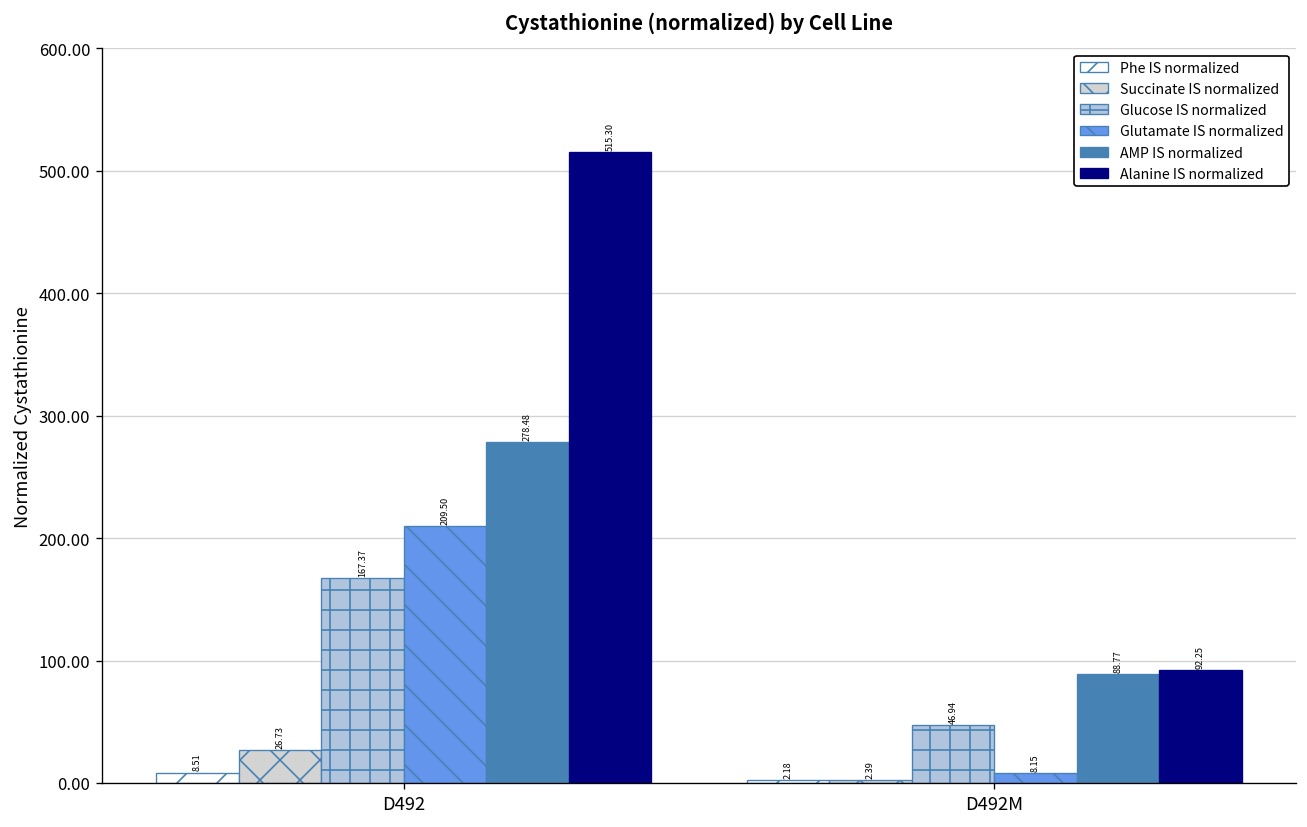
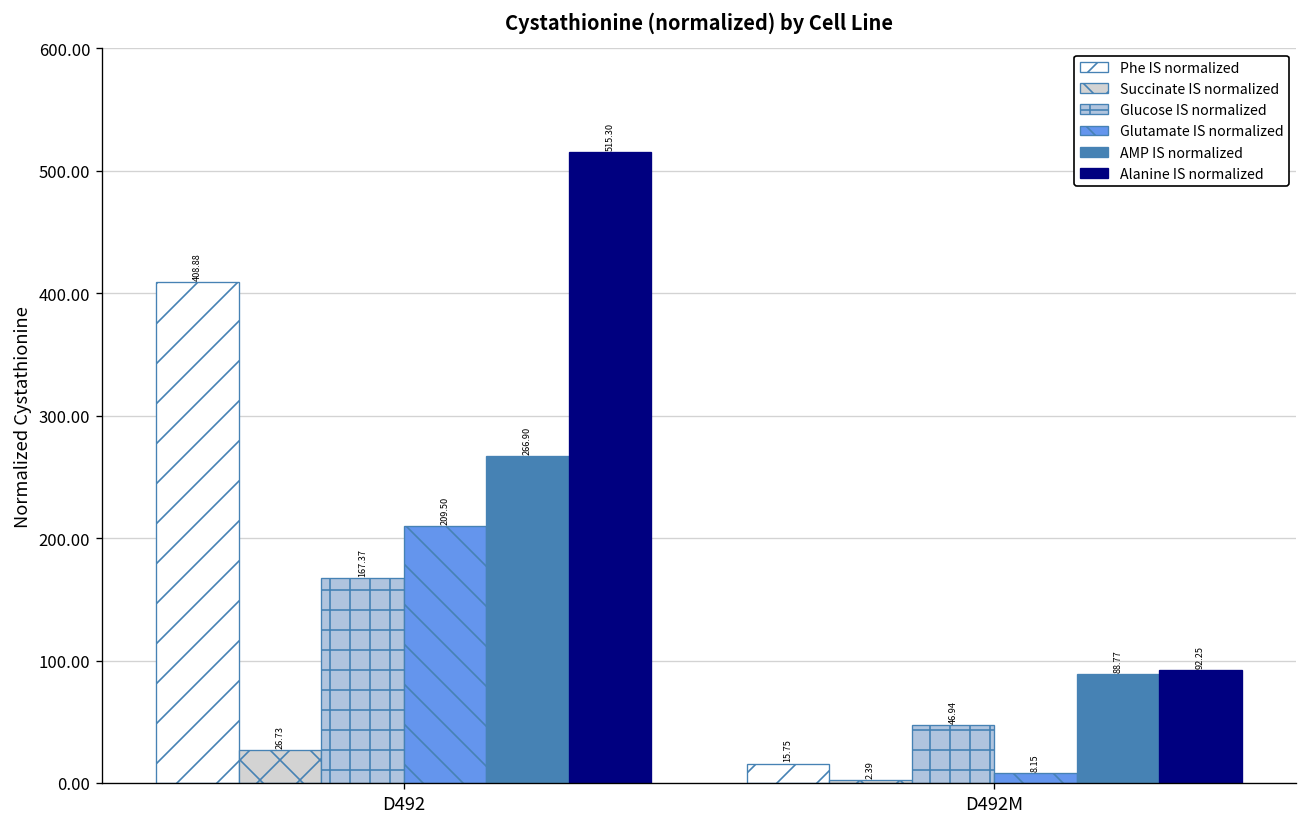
Phe IS normalized, D492: 8.51 -> 408.88
AMP IS normalized, D492: 278.48 -> 266.90
Phe IS normalized, D492M: 2.18 -> 15.75
